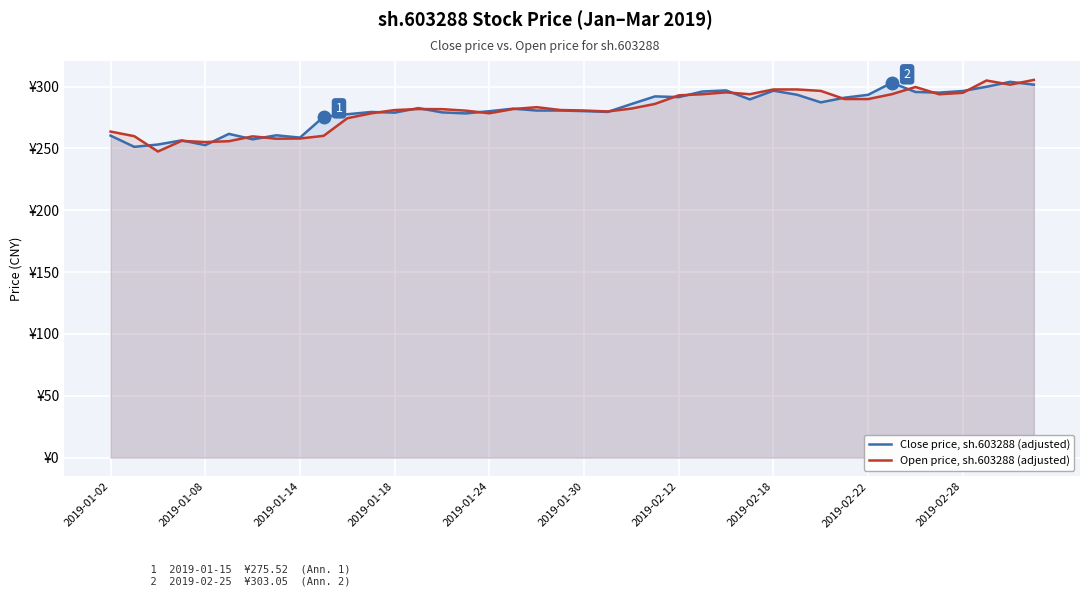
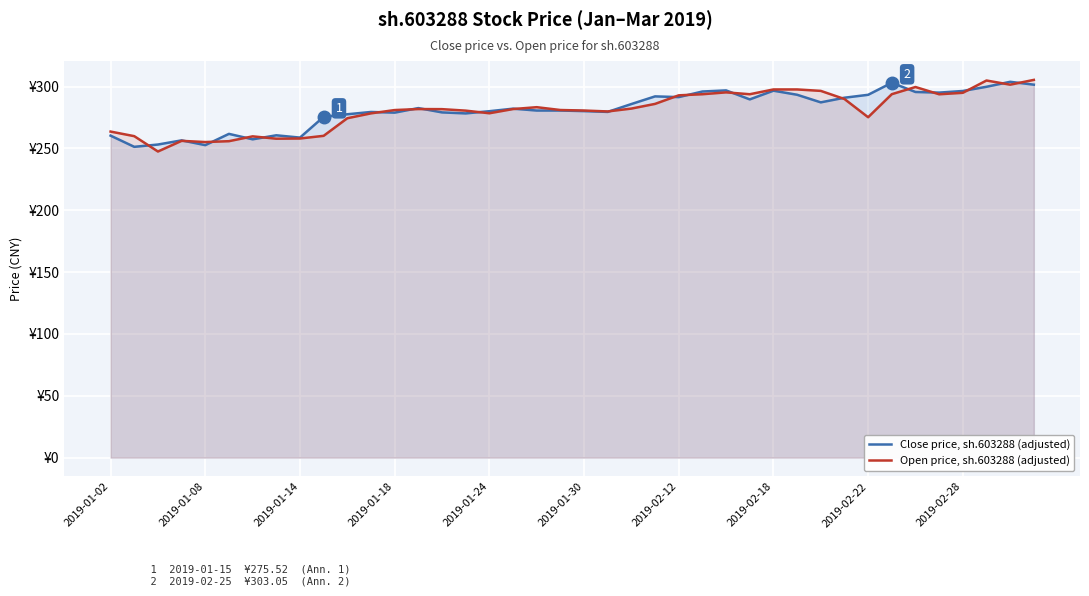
Open price, sh.603288 (adjusted), 2019-02-22: ¥290 -> ¥275
